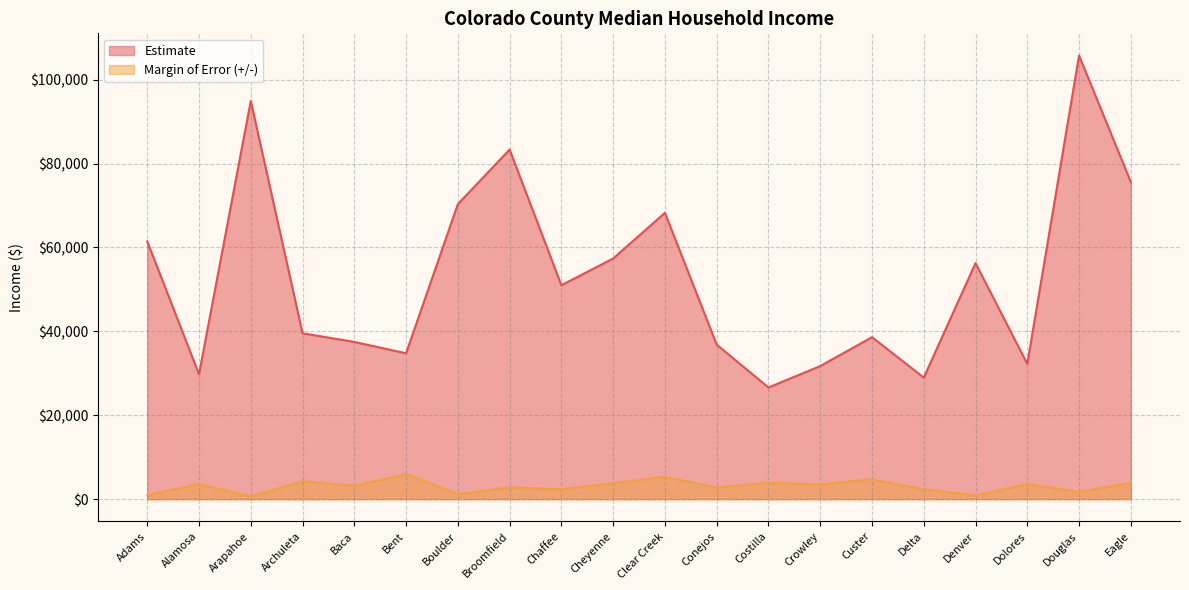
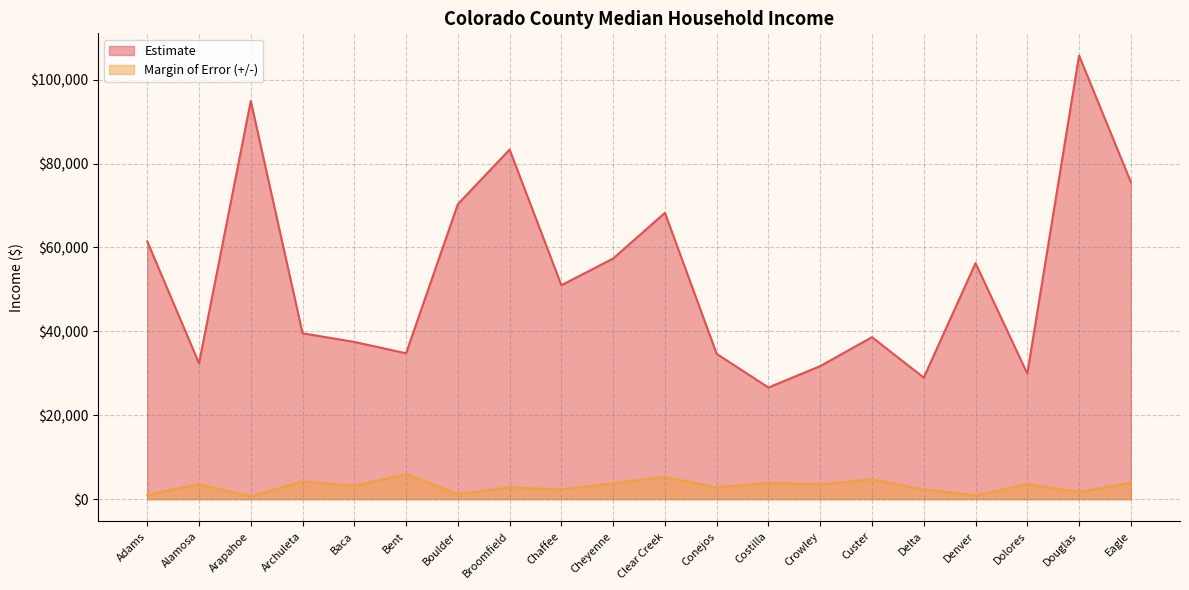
Estimate, Alamosa: $30,000 -> $32,000
Estimate, Conejos: $37,000 -> $35,000
Estimate, Dolores: $32,000 -> $30,000
